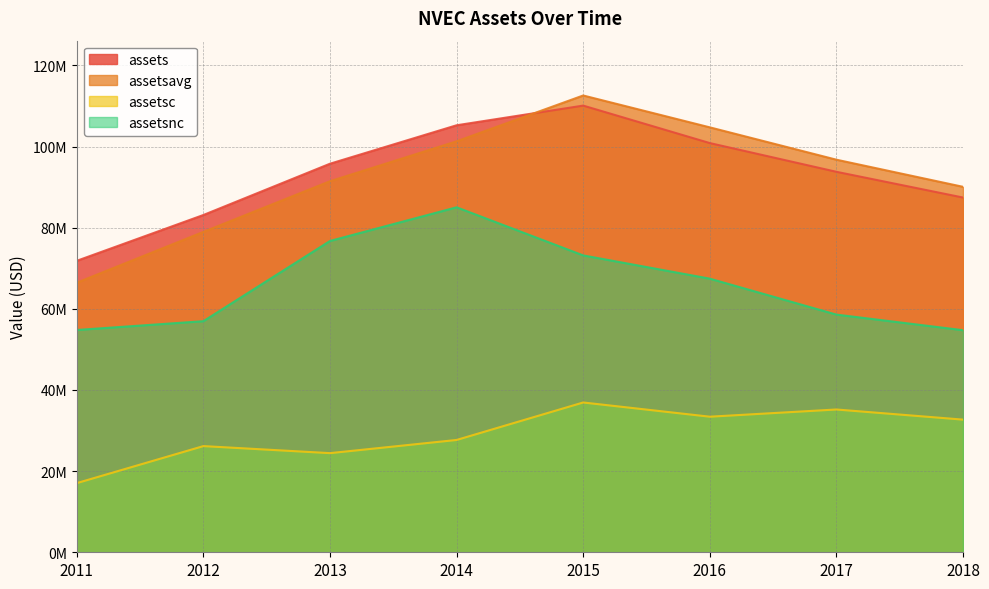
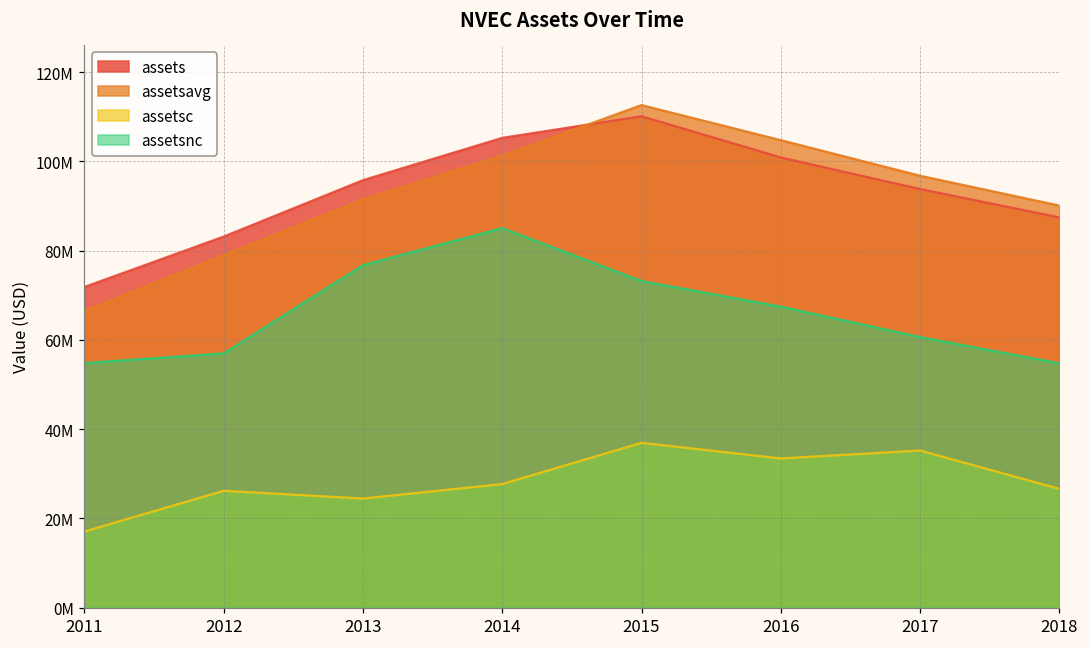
assetsnc, 2017: 59000000 -> 61000000
assetsc, 2018: 33000000 -> 27000000
